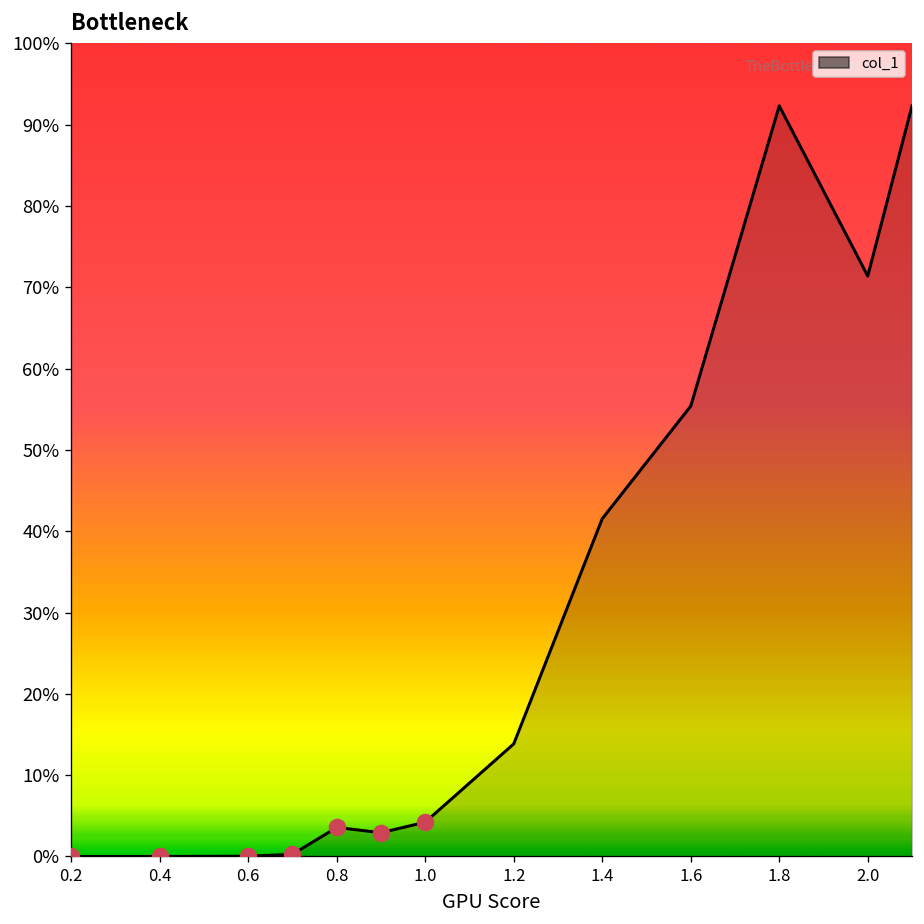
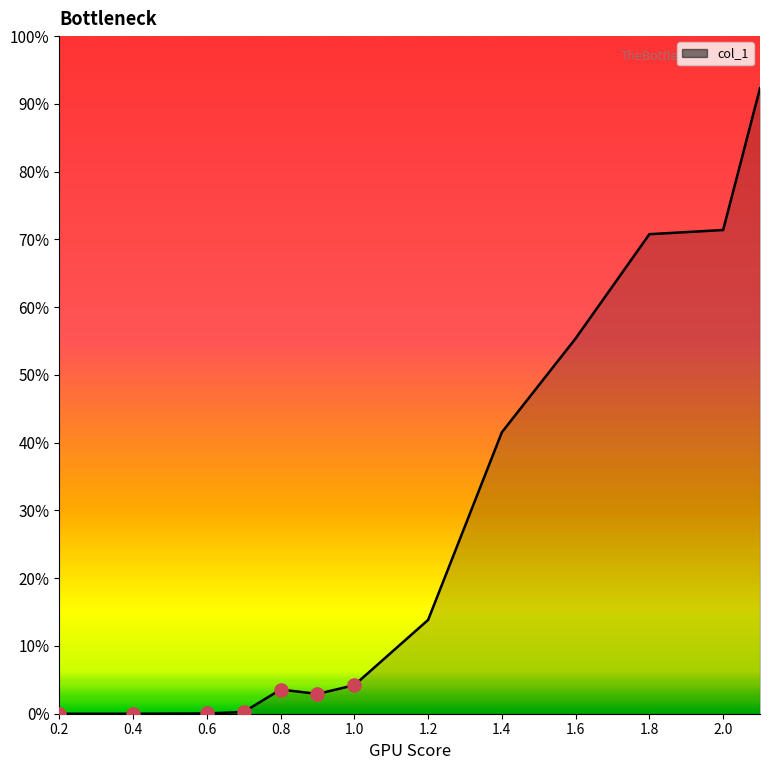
col_1, 1.8: 92% -> 71%
